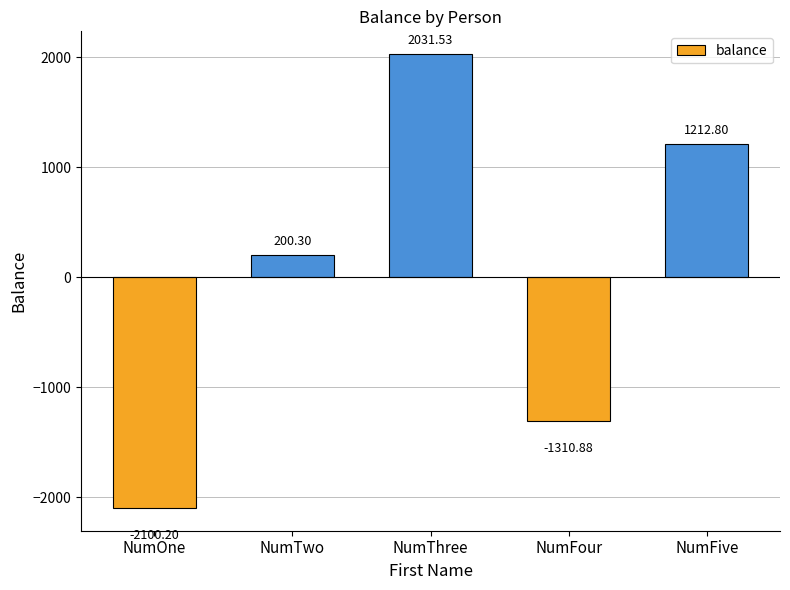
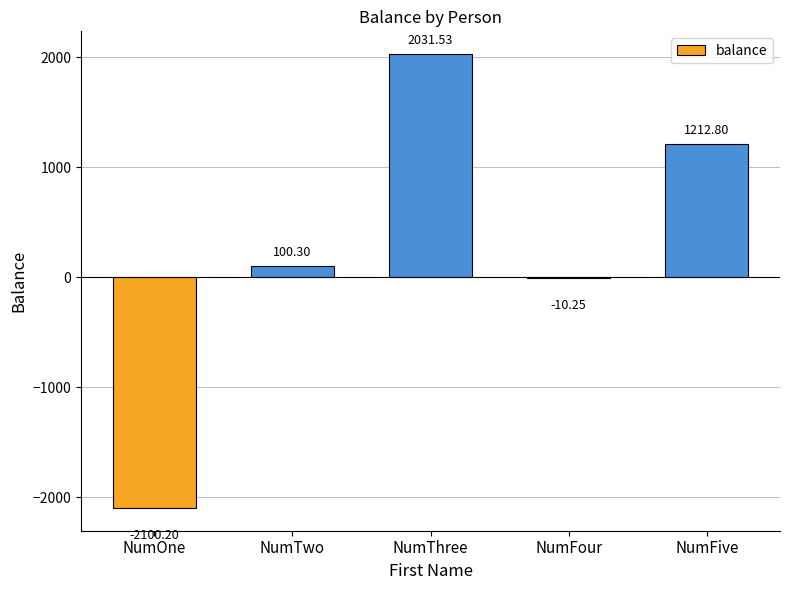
NumTwo: 200.30 -> 100.30
NumFour: -1310.88 -> -10.25
